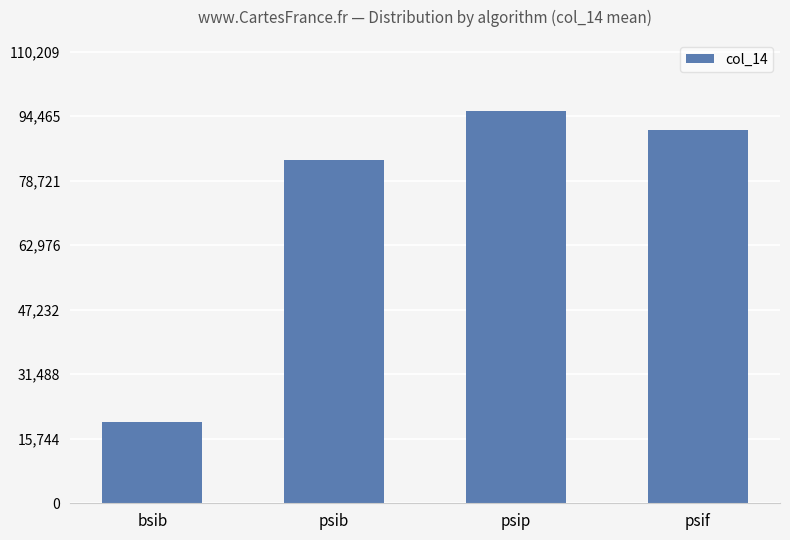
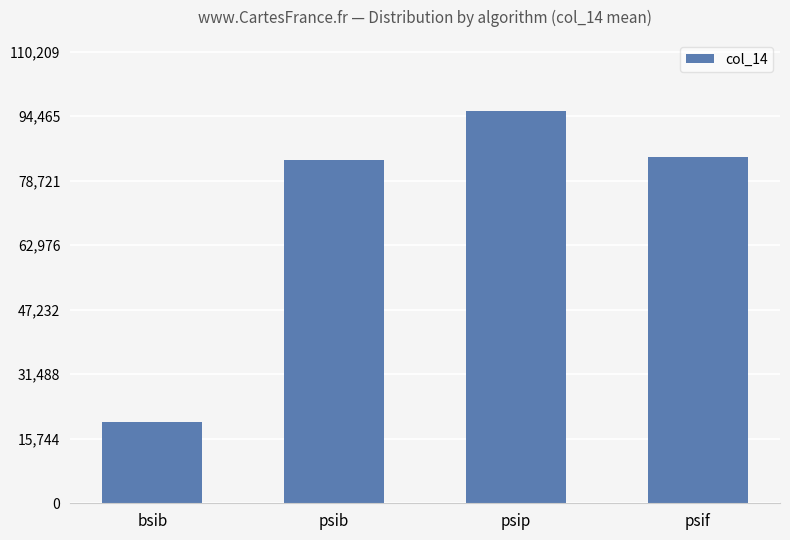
psif: 91,000 -> 85,000
